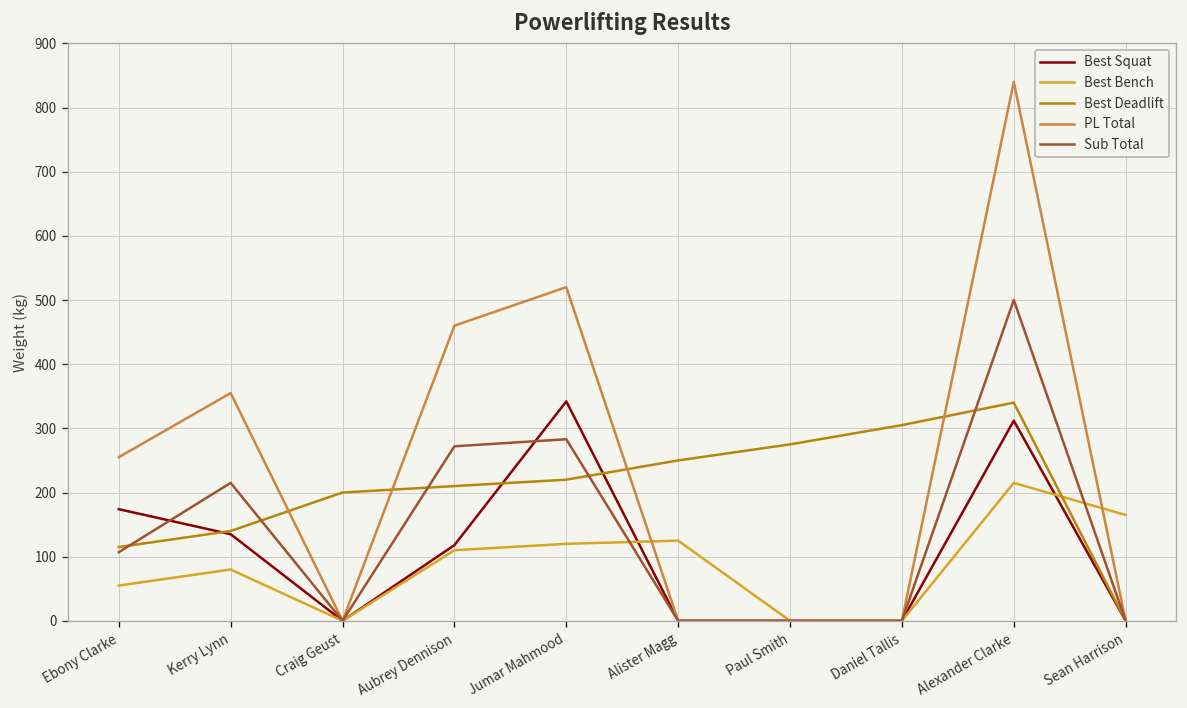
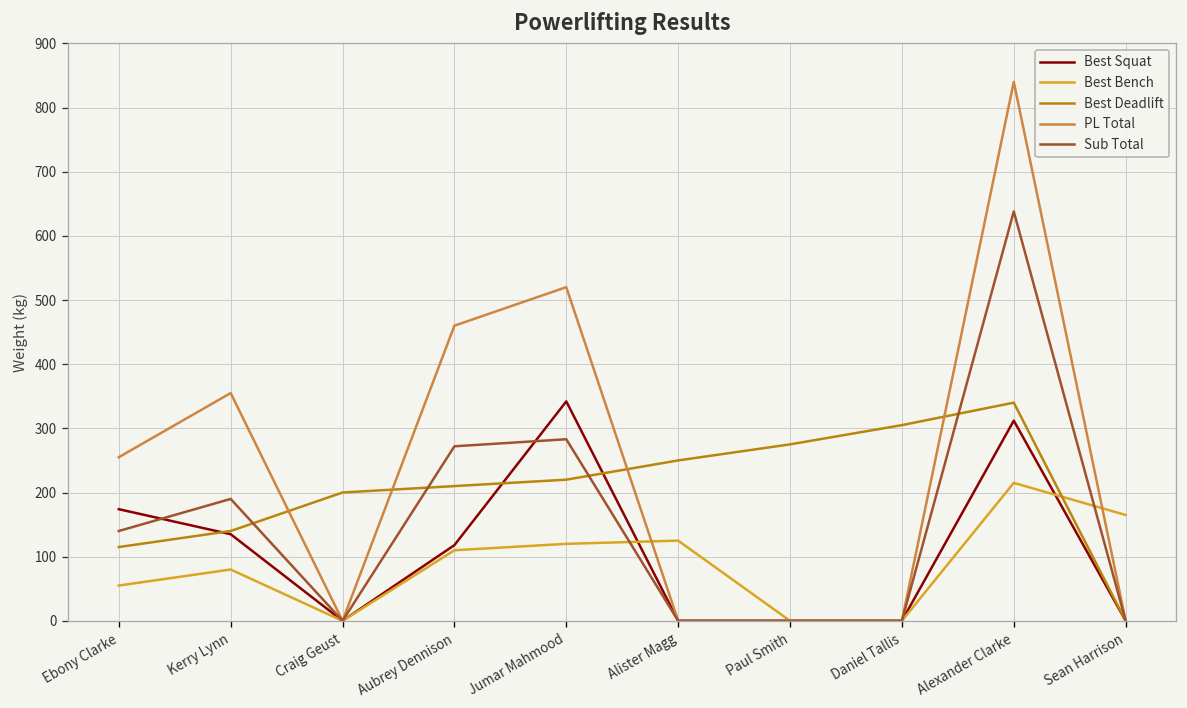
Sub Total, Ebony Clarke: 110 -> 140
Sub Total, Kerry Lynn: 220 -> 190
Sub Total, Alexander Clarke: 500 -> 640
